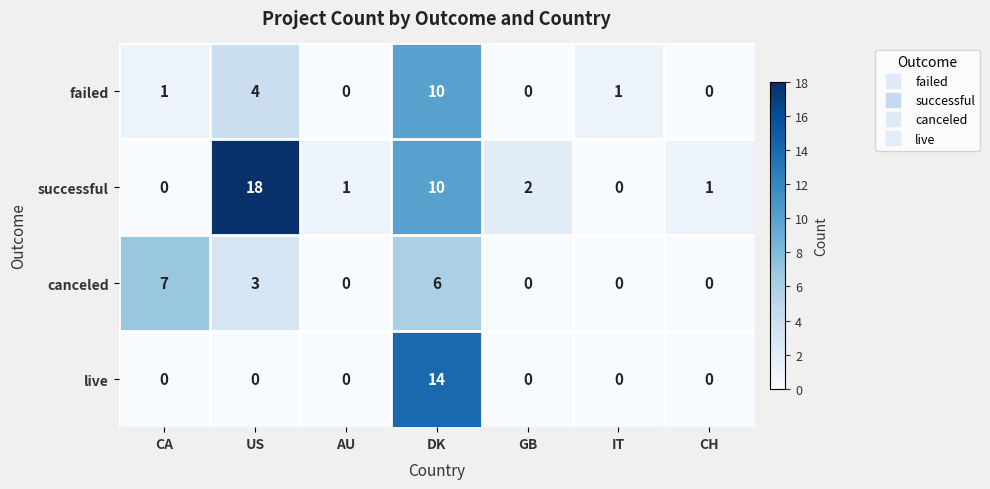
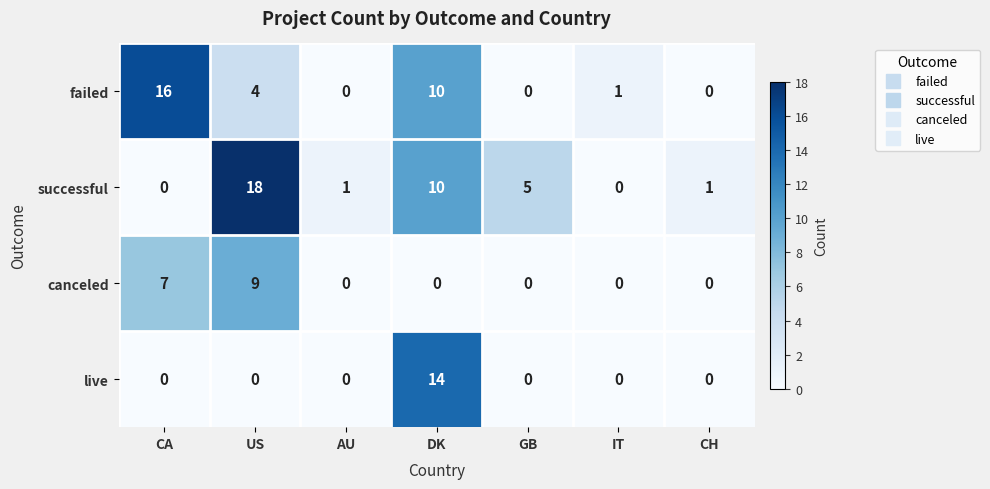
failed, CA: 1 -> 16
successful, GB: 2 -> 5
canceled, US: 3 -> 9
canceled, DK: 6 -> 0
